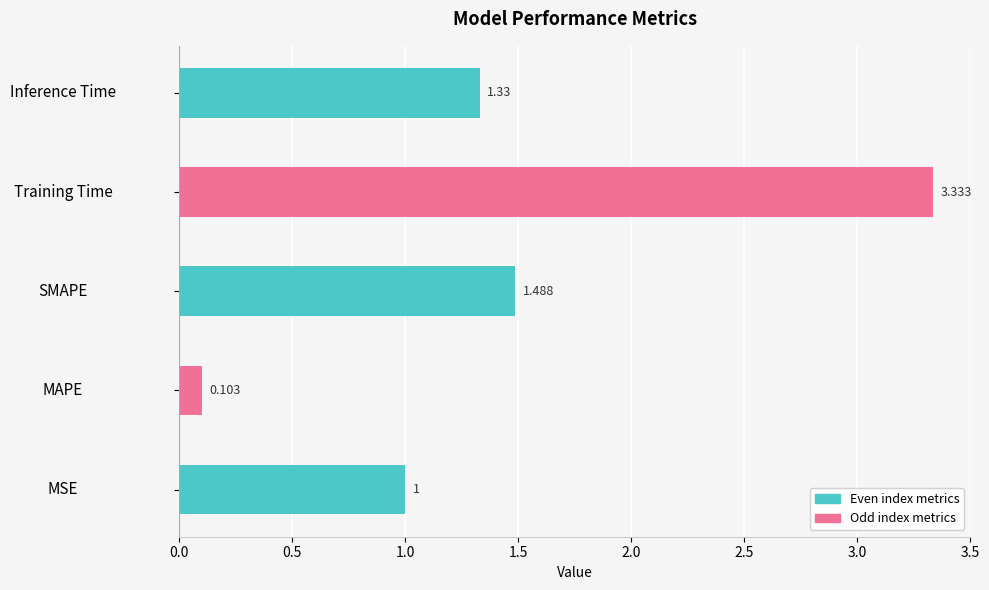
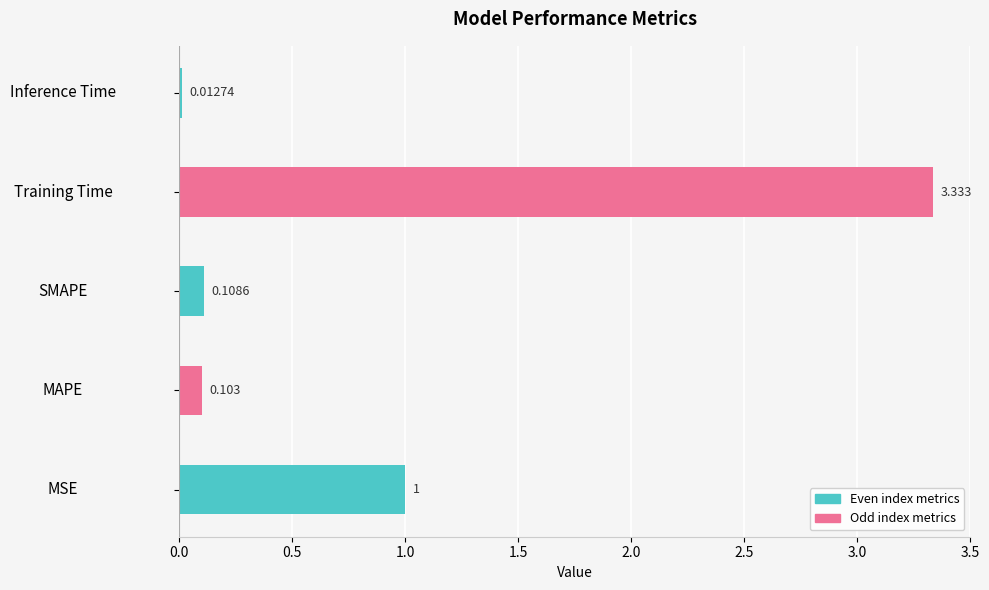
Inference Time: 1.33 -> 0.01274
SMAPE: 1.488 -> 0.1086
